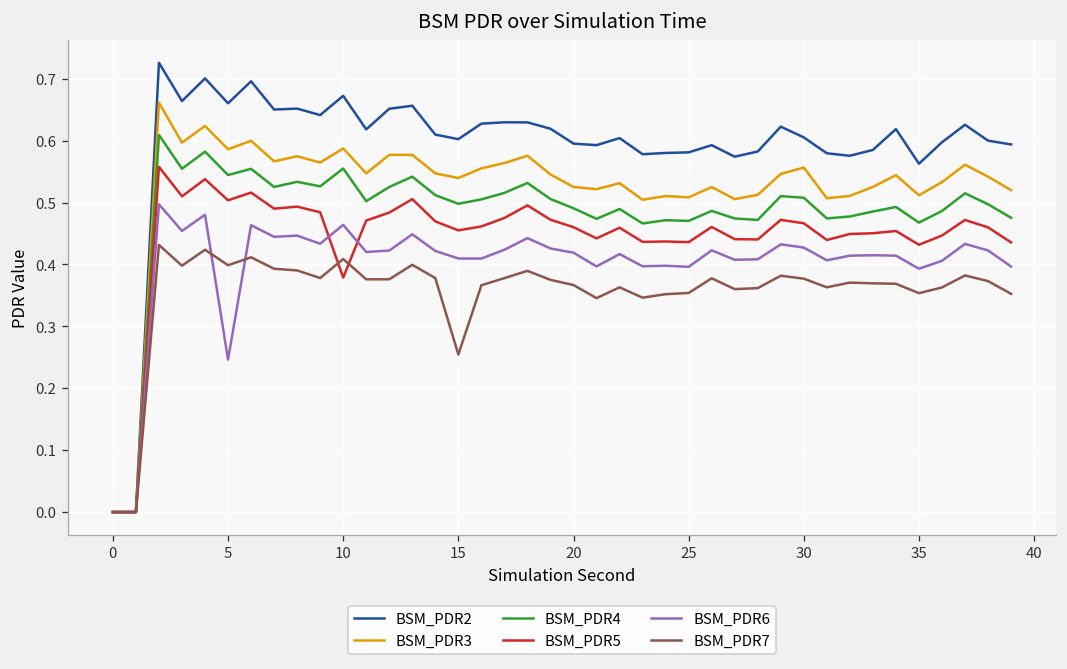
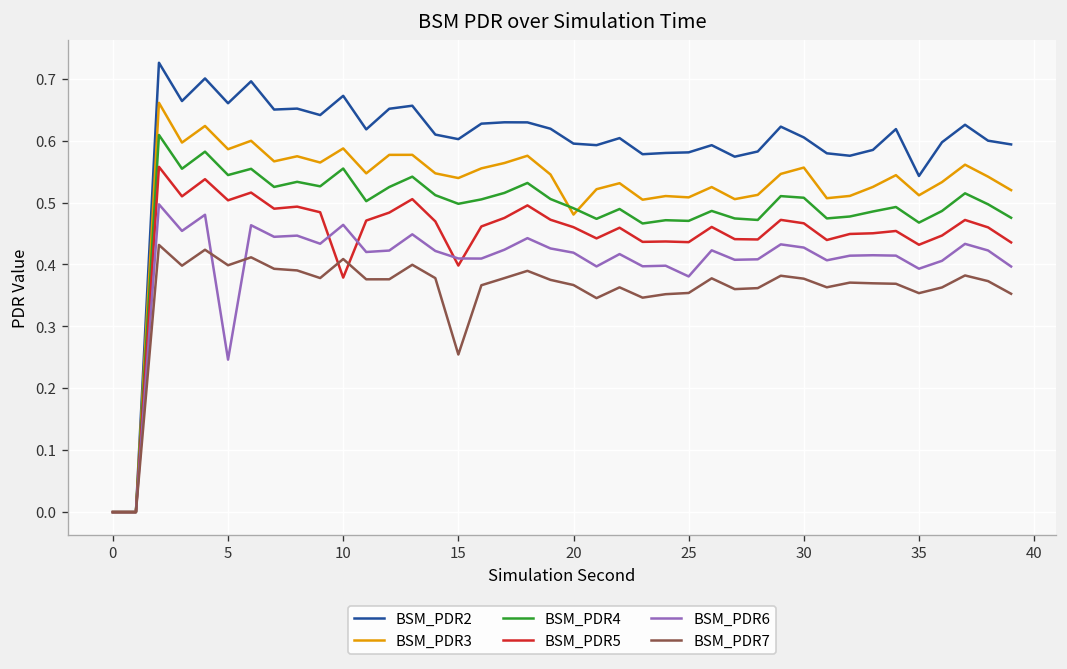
BSM_PDR5, 15: 0.46 -> 0.40
BSM_PDR3, 20: 0.53 -> 0.48
BSM_PDR6, 25: 0.40 -> 0.38
BSM_PDR2, 35: 0.56 -> 0.54
